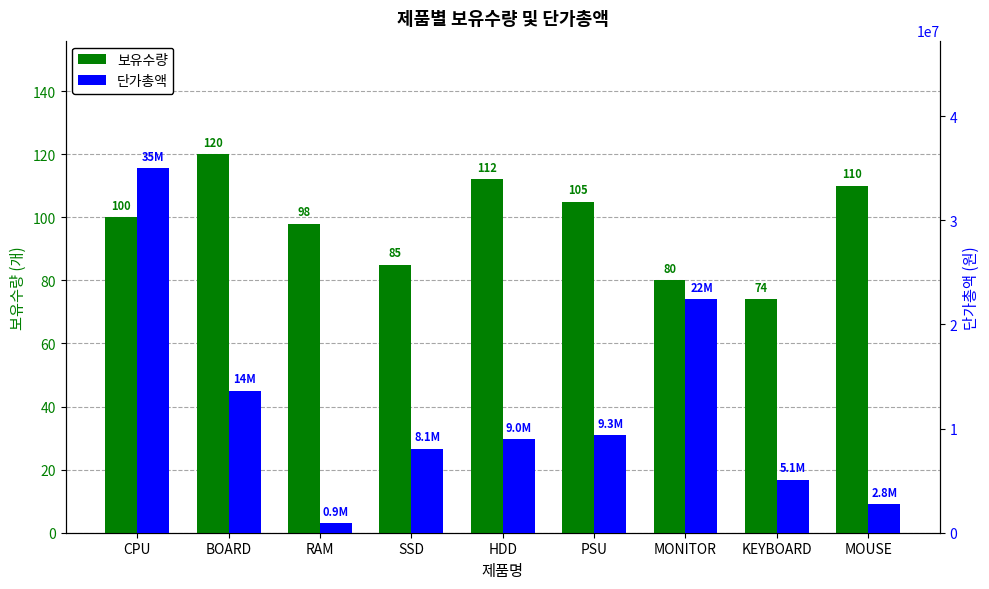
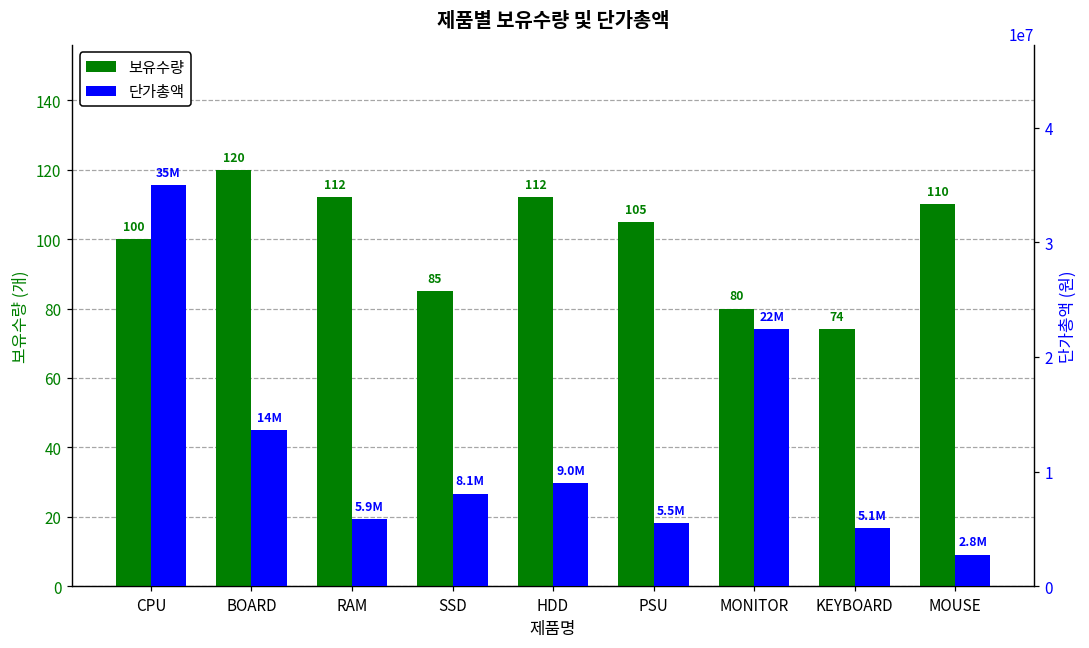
보유수량, RAM: 98 -> 112
단가총액, RAM: 0.9M -> 5.9M
단가총액, PSU: 9.3M -> 5.5M
